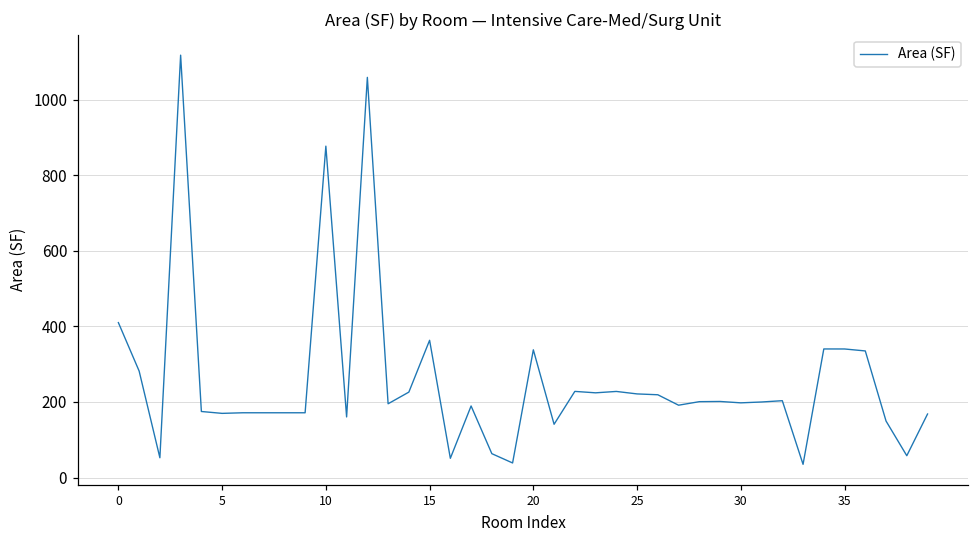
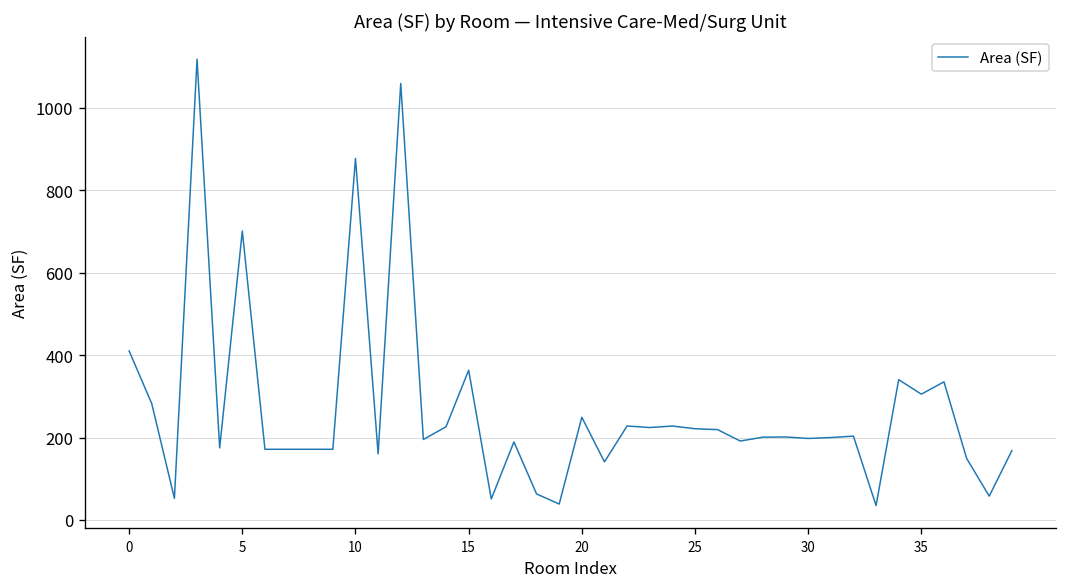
5: 170 -> 700
20: 340 -> 250
35: 340 -> 310
